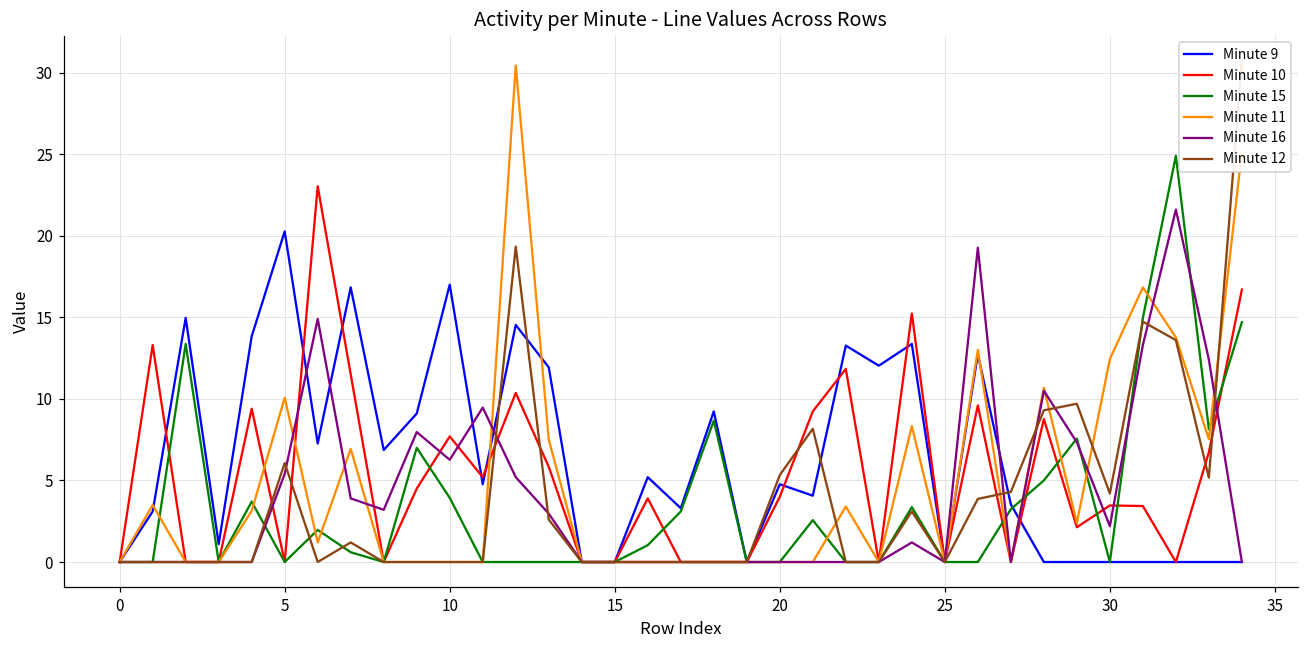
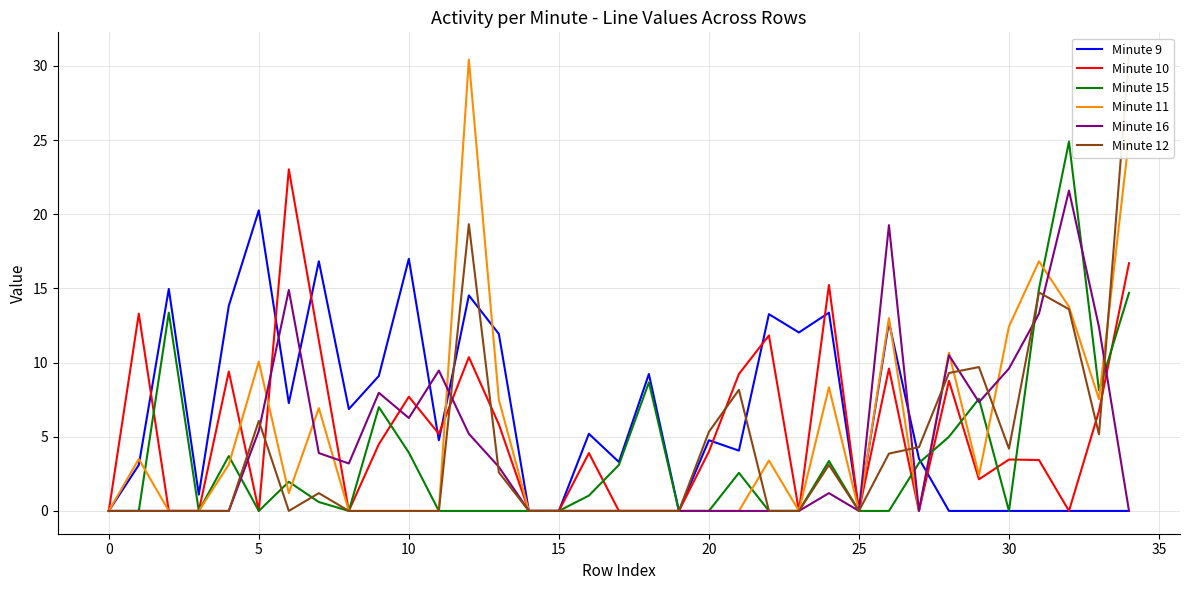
Minute 16, 30: 2.2 -> 9.6
